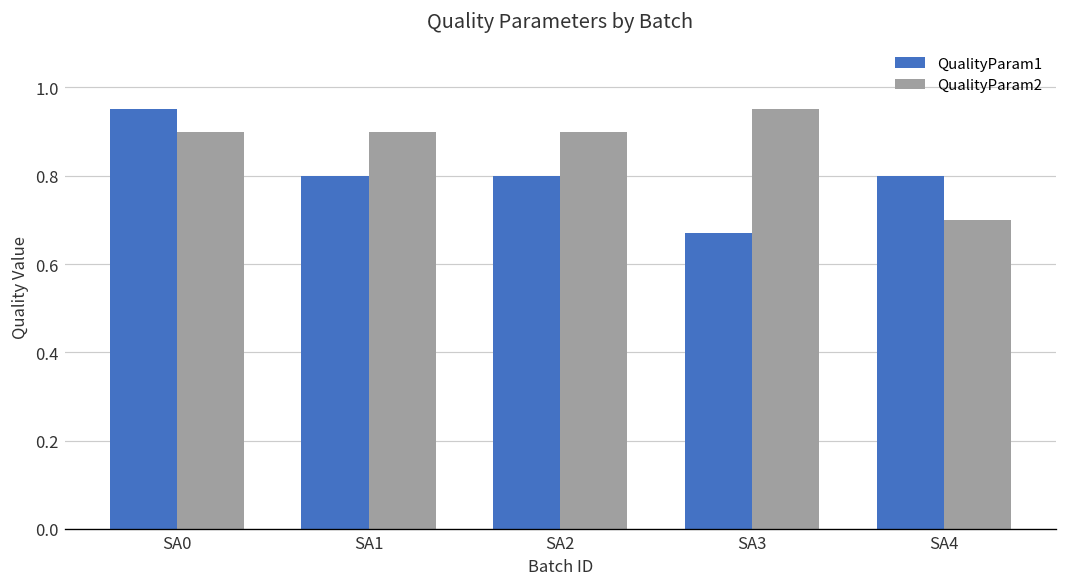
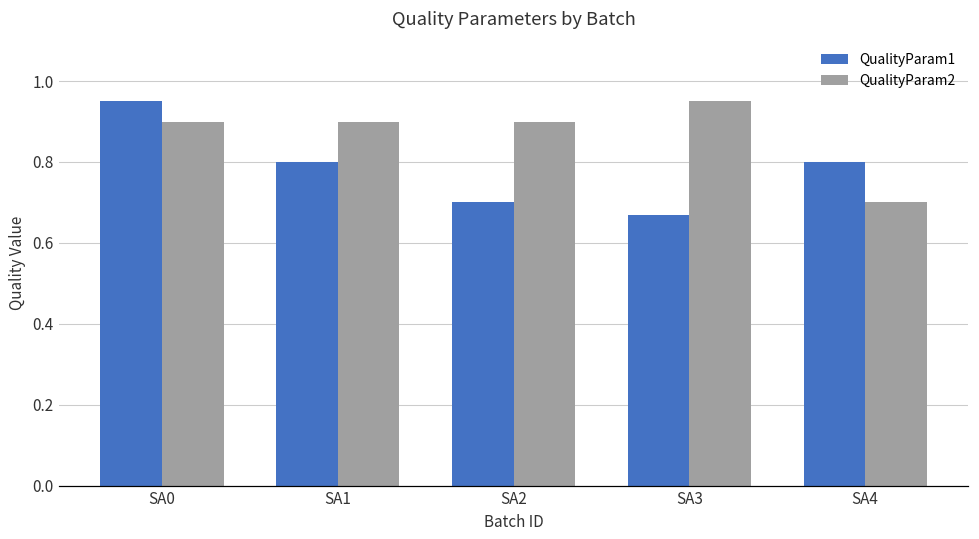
QualityParam1, SA2: 0.8 -> 0.7
